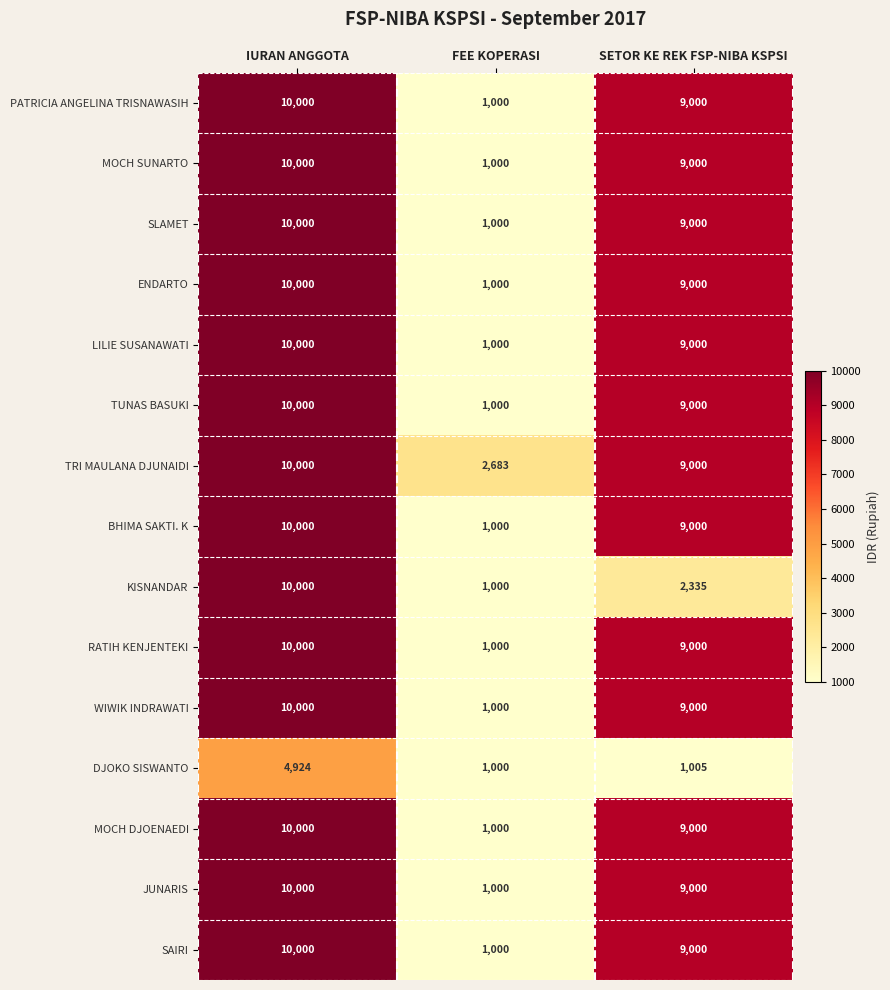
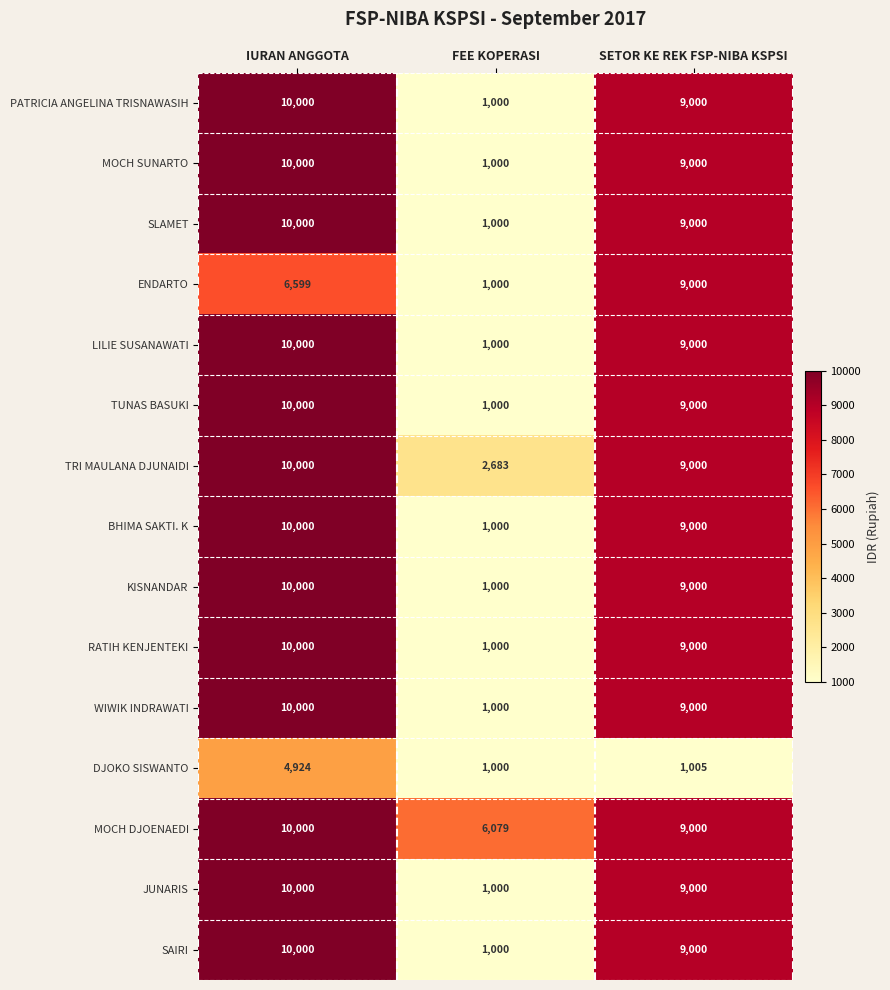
ENDARTO, IURAN ANGGOTA: 10,000 -> 6,599
KISNANDAR, SETOR KE REK FSP-NIBA KSPSI: 2,335 -> 9,000
MOCH DJOENAEDI, FEE KOPERASI: 1,000 -> 6,079
